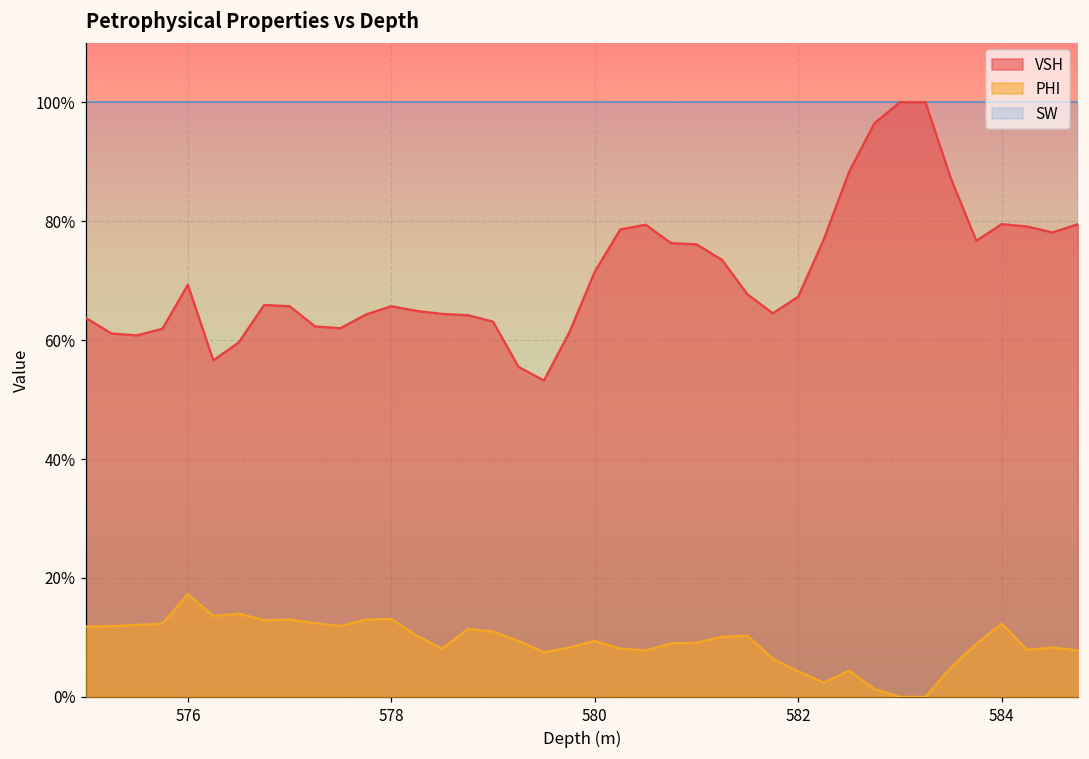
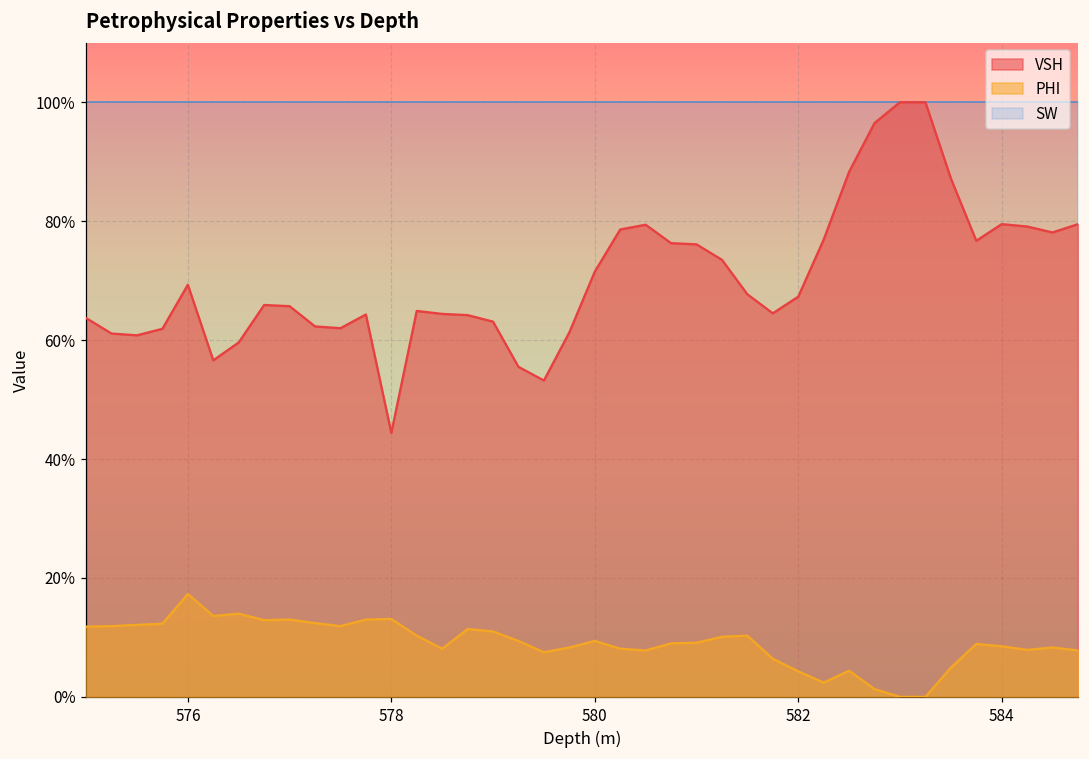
VSH, 578: 66% -> 44%
PHI, 584: 12% -> 9%
